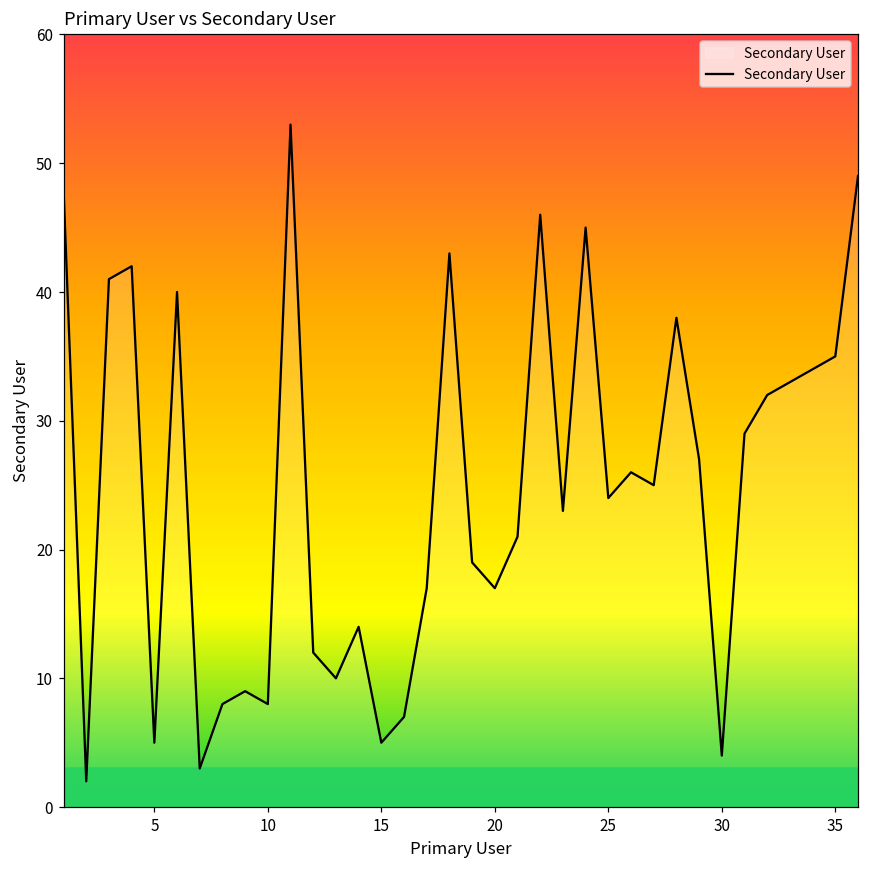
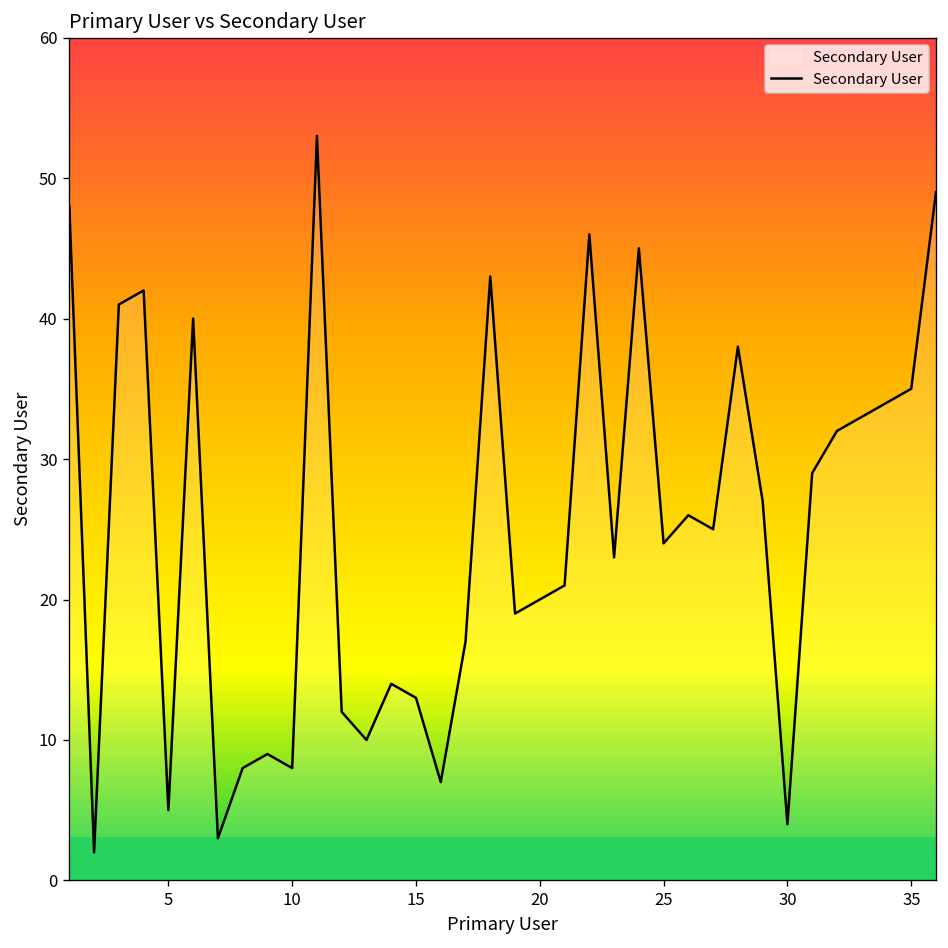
15: 5 -> 13
20: 17 -> 20
